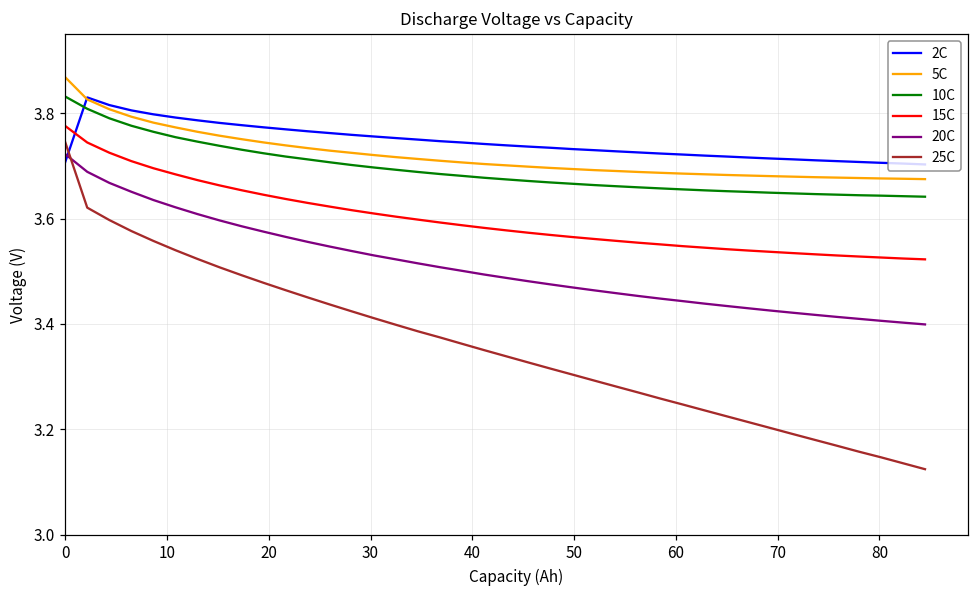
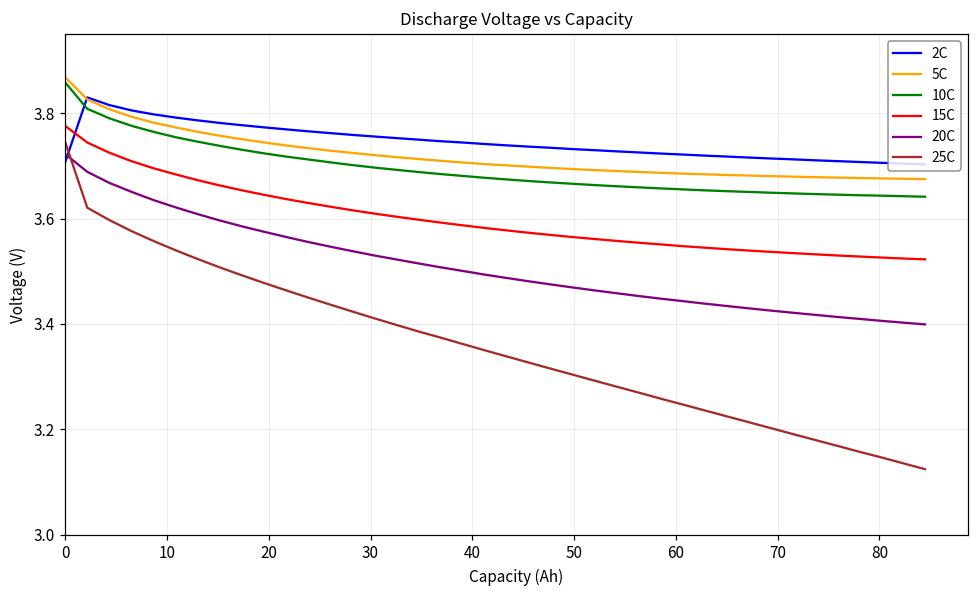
10C, 0: 3.83 -> 3.86
